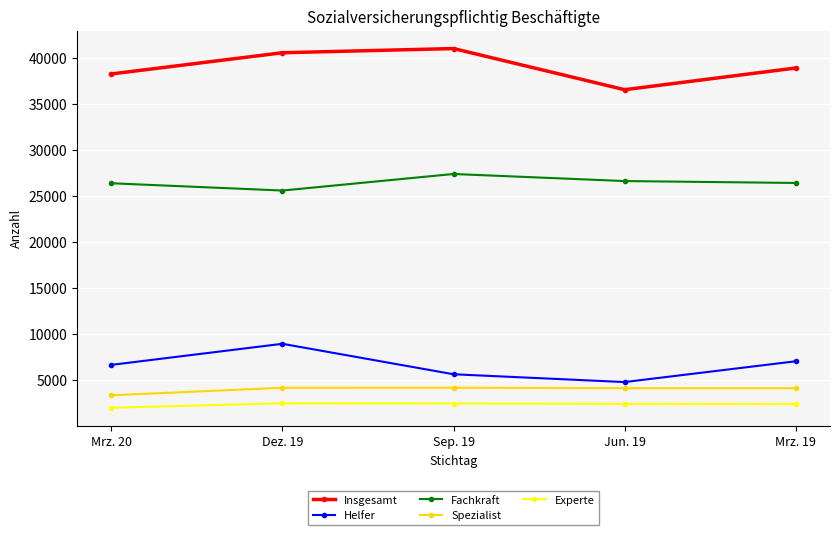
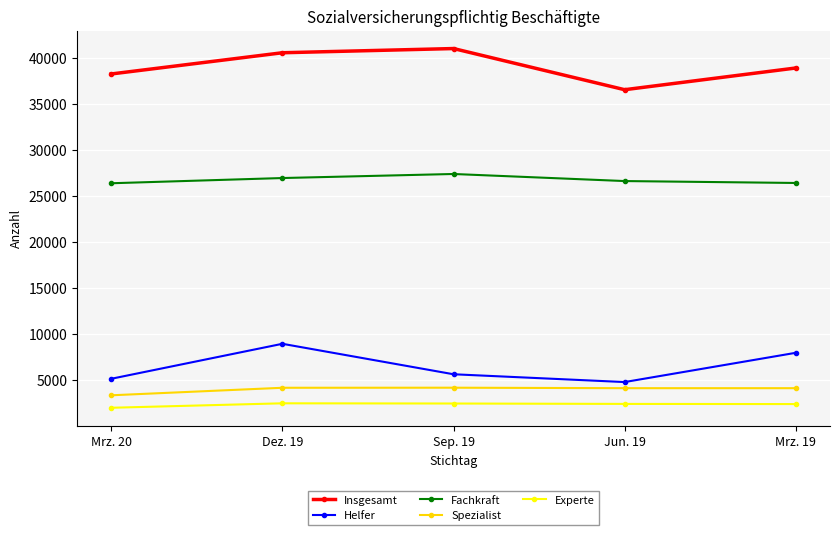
Helfer, Mrz. 20: 7000 -> 5000
Fachkraft, Dez. 19: 26000 -> 27000
Helfer, Mrz. 19: 7000 -> 8000
